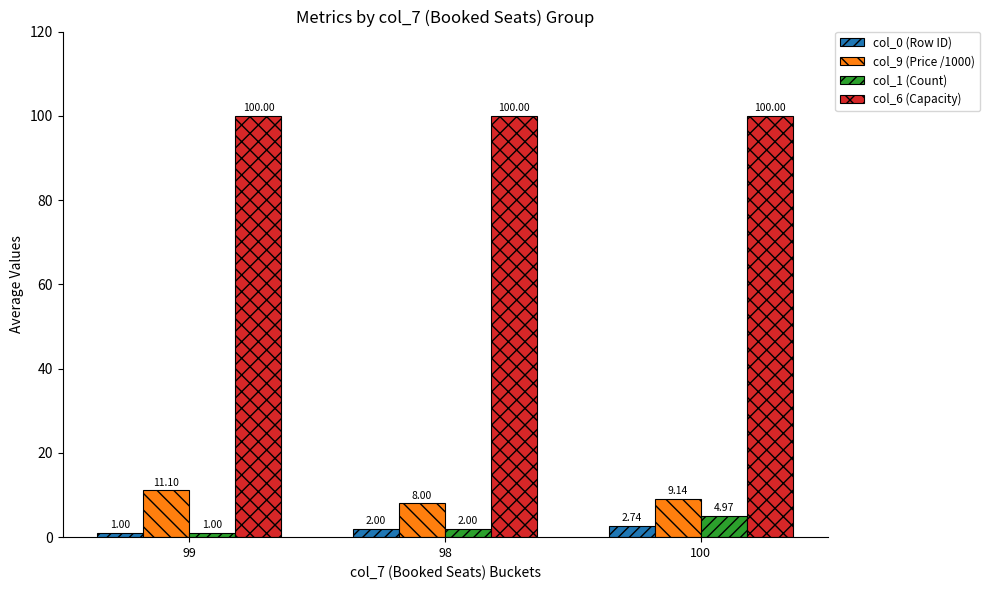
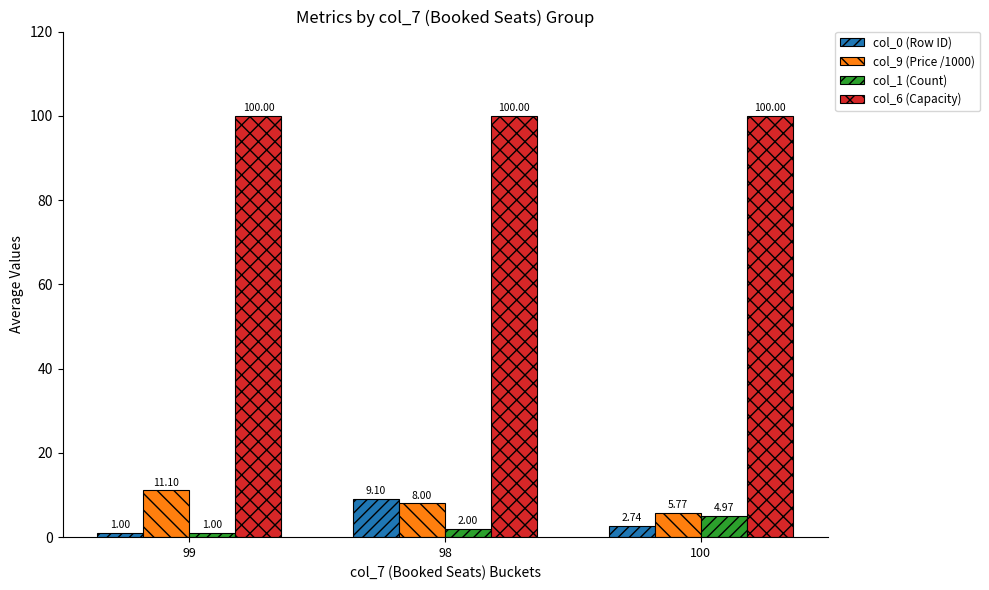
col_0 (Row ID), 98: 2.00 -> 9.10
col_9 (Price /1000), 100: 9.14 -> 5.77
